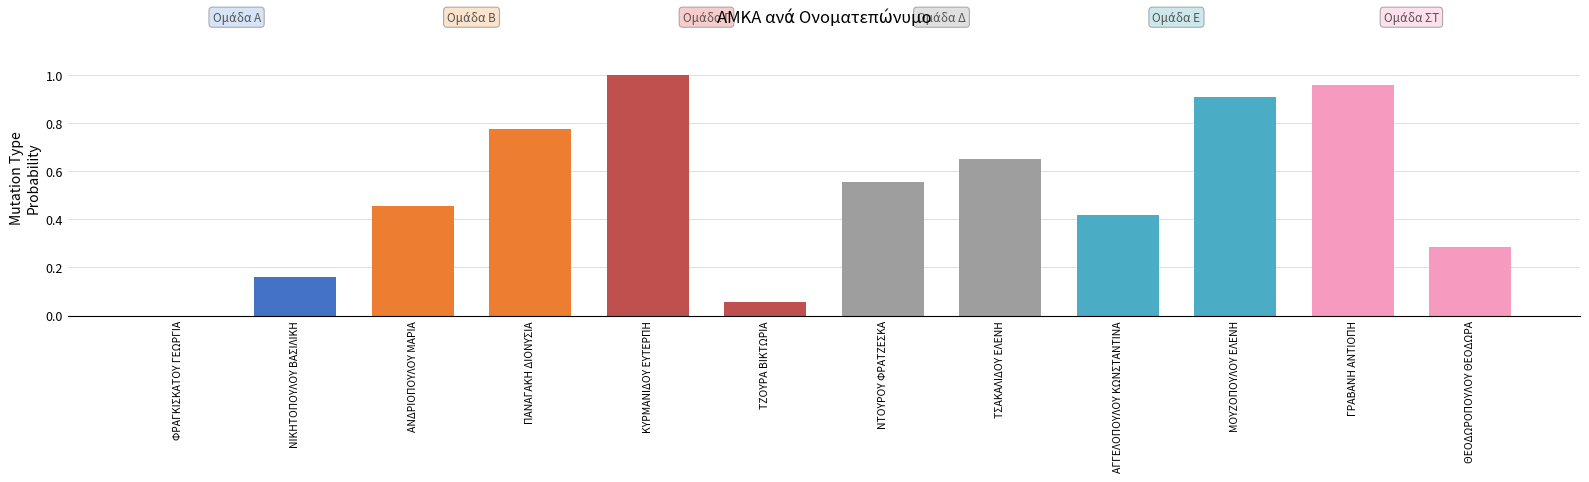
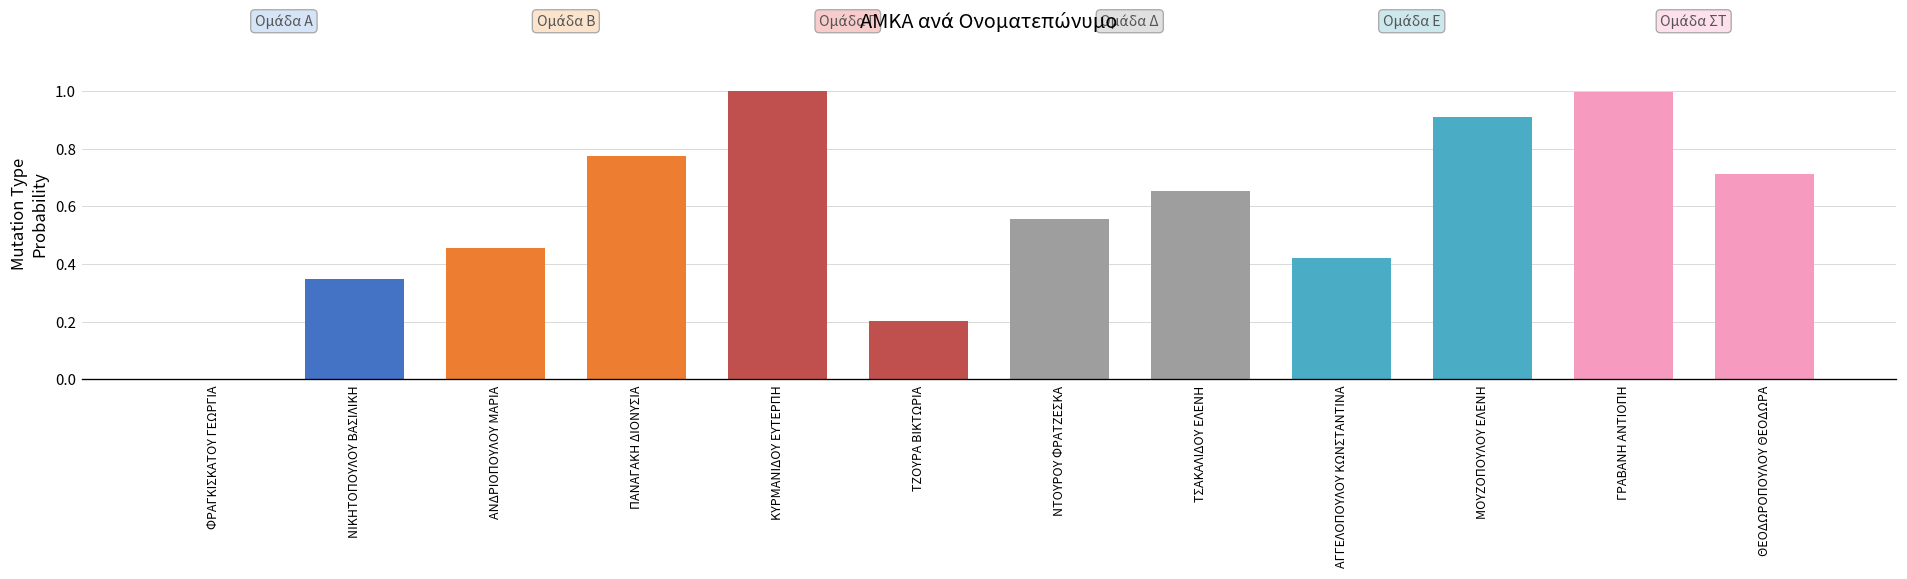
ΝΙΚΗΤΟΠΟΥΛΟΥ ΒΑΣΙΛΙΚΗ: 0.16 -> 0.35
ΤΖΟΥΡΑ ΒΙΚΤΩΡΙΑ: 0.06 -> 0.20
ΓΡΑΒΑΝΗ ΑΝΤΙΟΠΗ: 0.96 -> 1.00
ΘΕΟΔΩΡΟΠΟΥΛΟΥ ΘΕΟΔΩΡΑ: 0.28 -> 0.71
